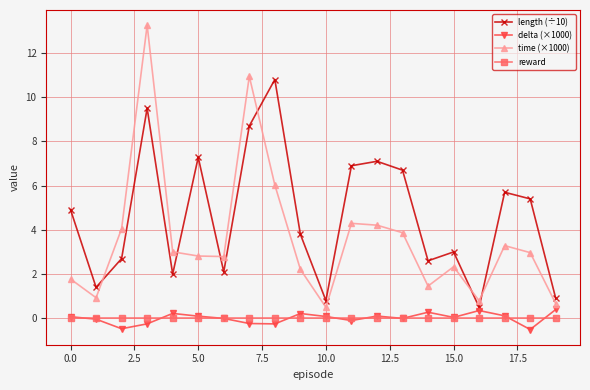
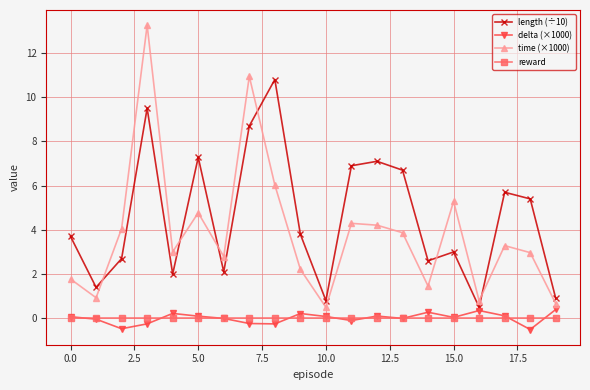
length (÷10), 0.0: 4.9 -> 3.7
time (×1000), 5.0: 2.8 -> 4.8
time (×1000), 15.0: 2.3 -> 5.3
